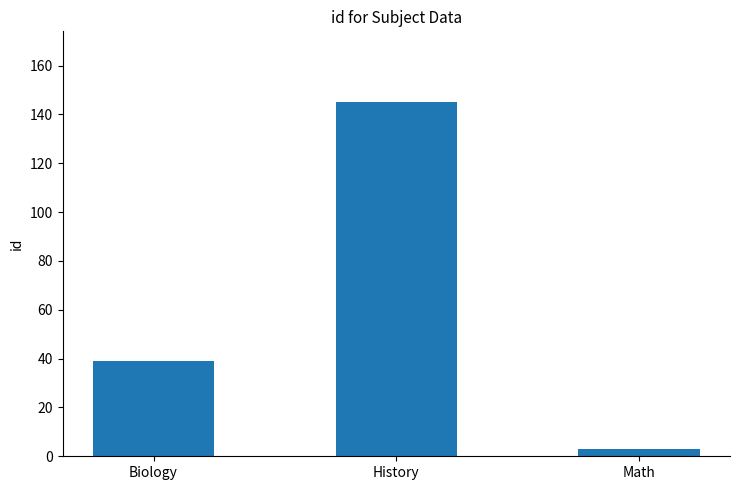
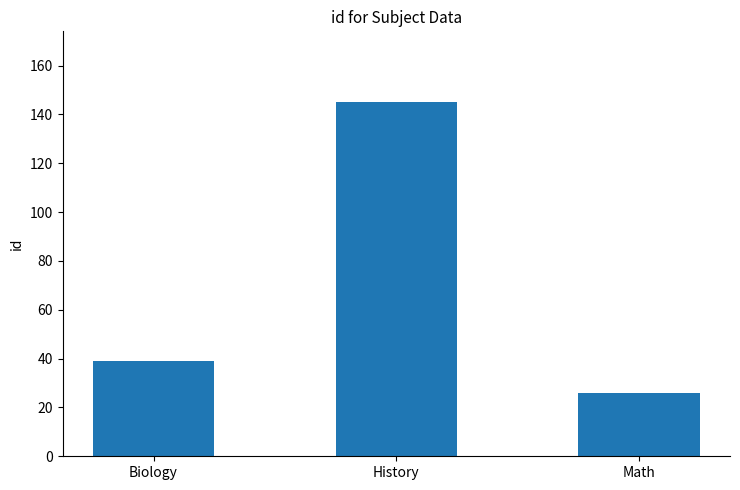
Math: 3 -> 26
